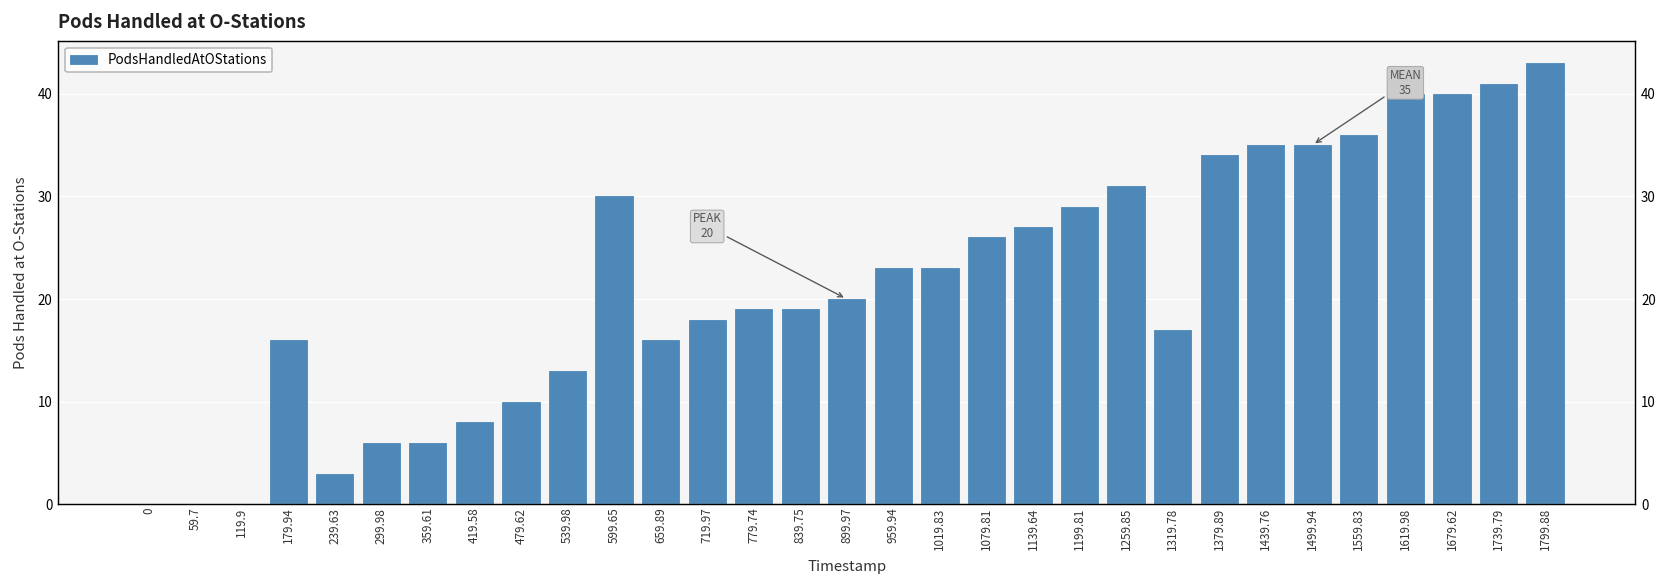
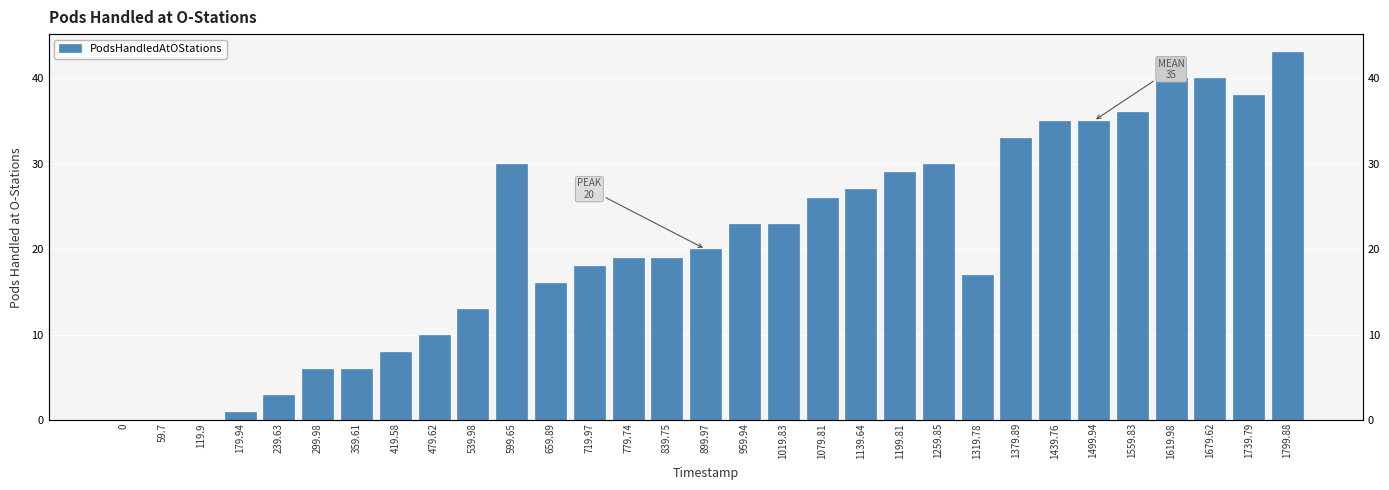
179.94: 16 -> 1
1259.85: 31 -> 30
1379.89: 34 -> 33
1739.79: 41 -> 38
